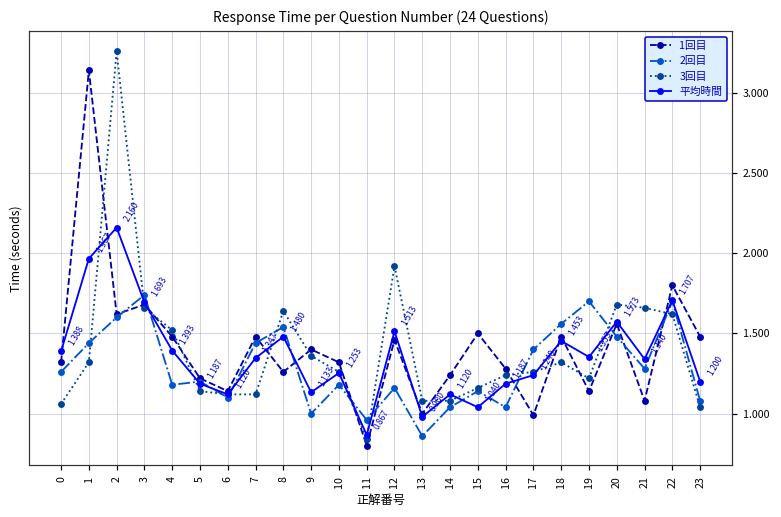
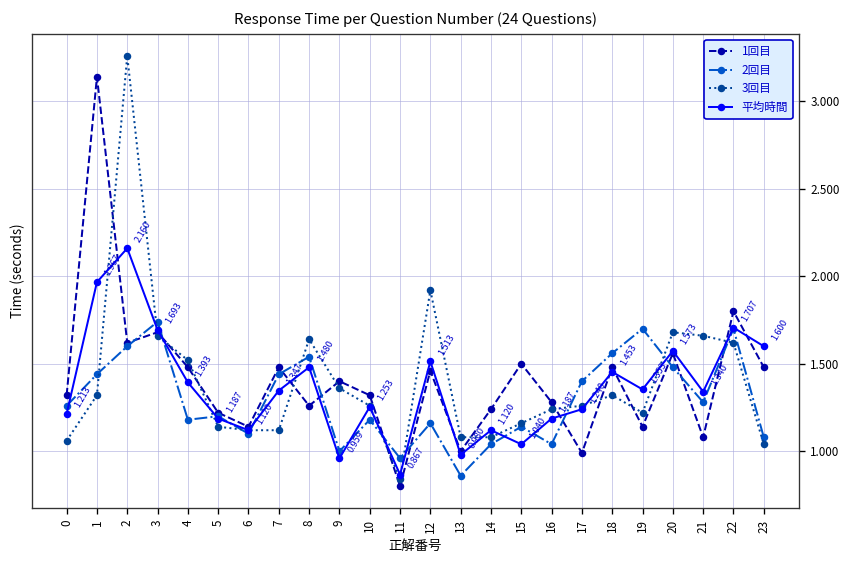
平均時間, 0: 1.388 -> 1.213
平均時間, 9: 1.133 -> 0.959
平均時間, 23: 1.200 -> 1.600
